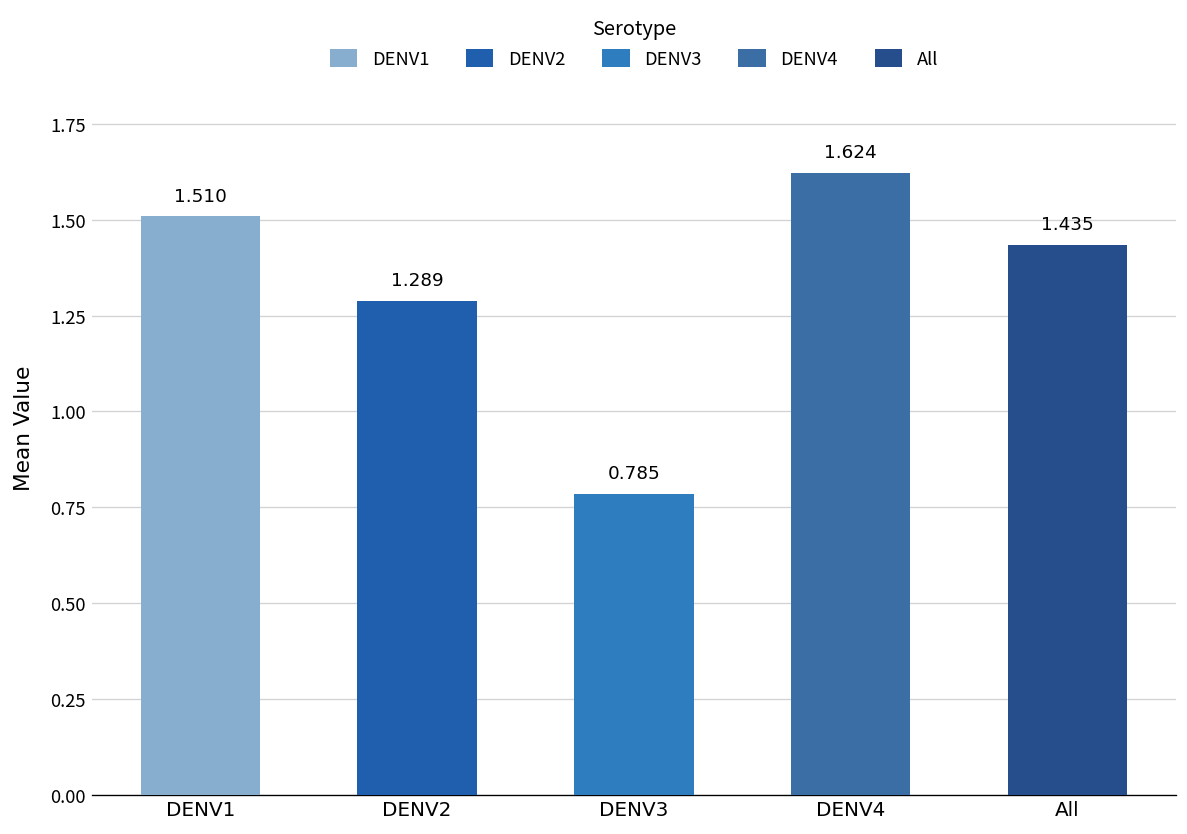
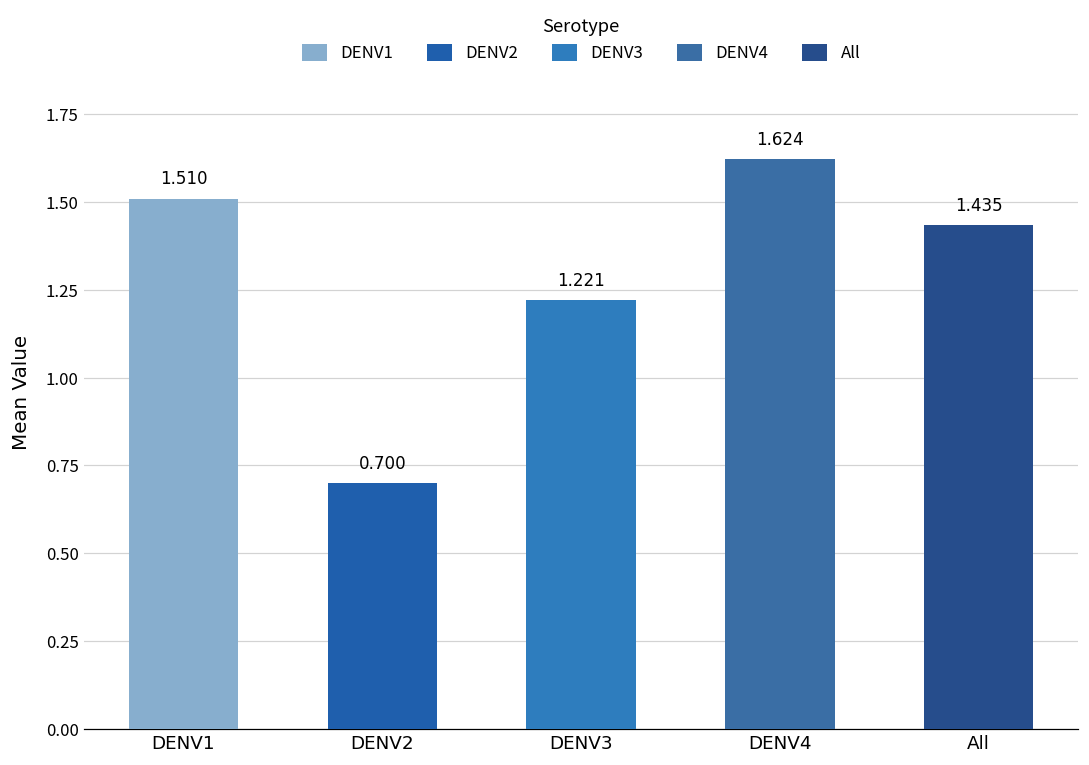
DENV2: 1.289 -> 0.700
DENV3: 0.785 -> 1.221
